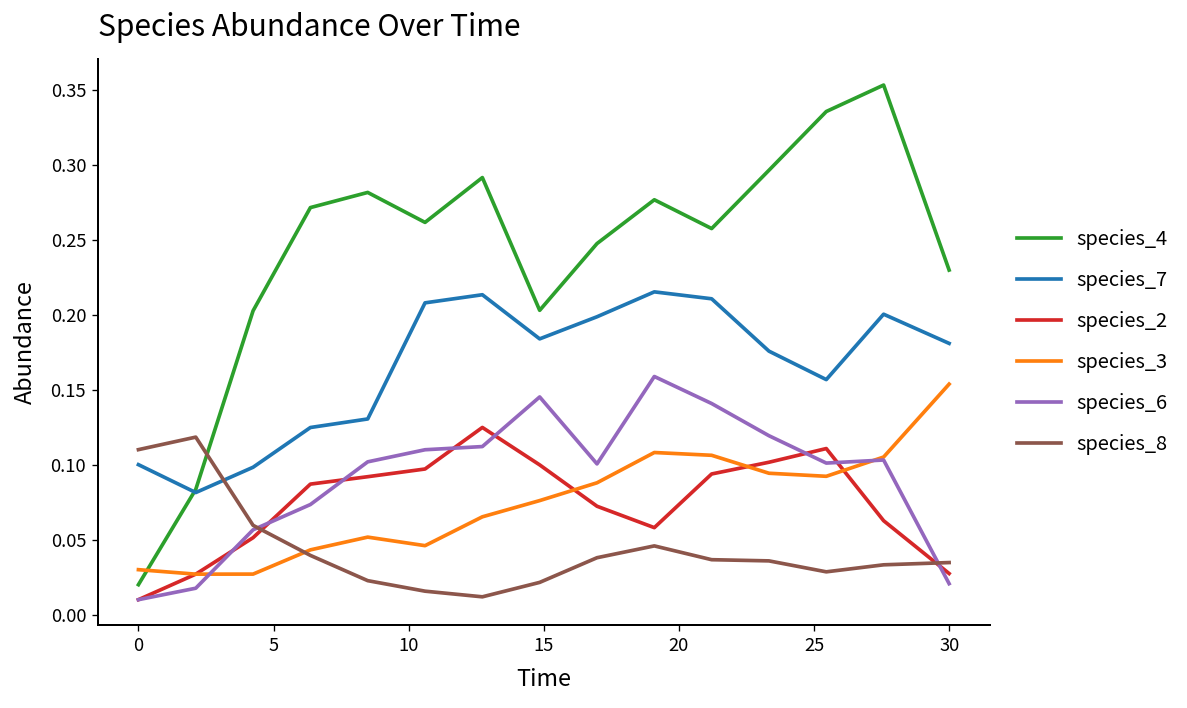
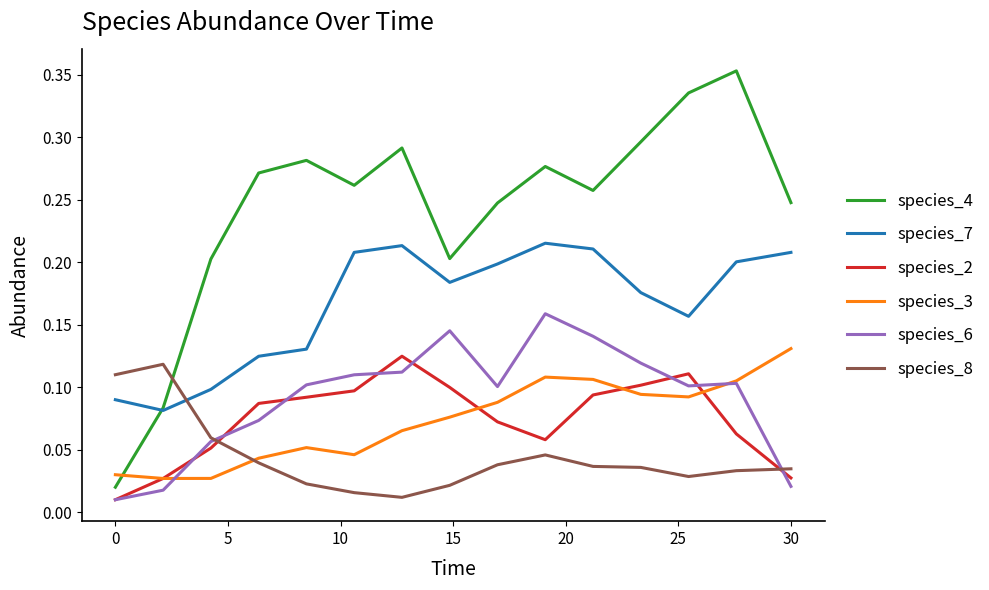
species_7, 0: 0.10 -> 0.09
species_4, 30: 0.230 -> 0.248
species_7, 30: 0.181 -> 0.208
species_3, 30: 0.154 -> 0.131
